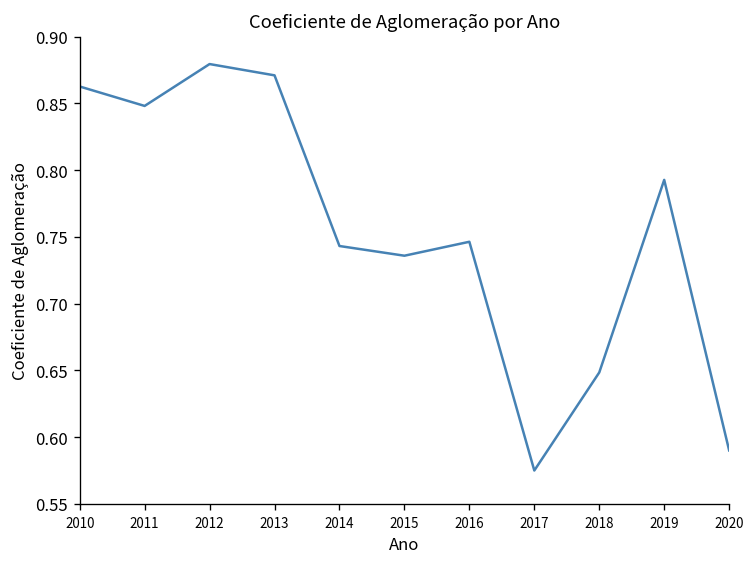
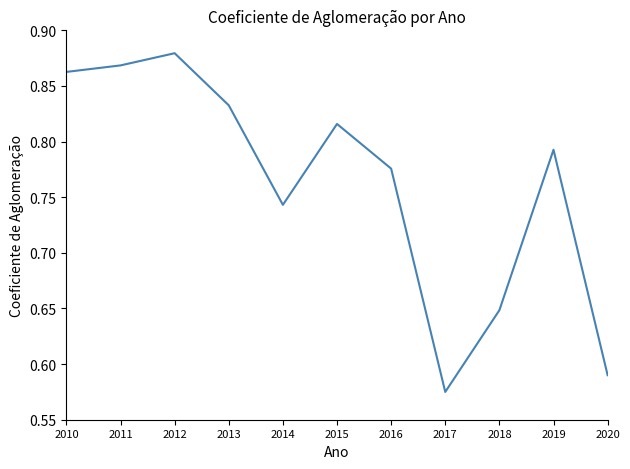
2011: 0.848 -> 0.868
2013: 0.871 -> 0.833
2015: 0.736 -> 0.816
2016: 0.746 -> 0.776
